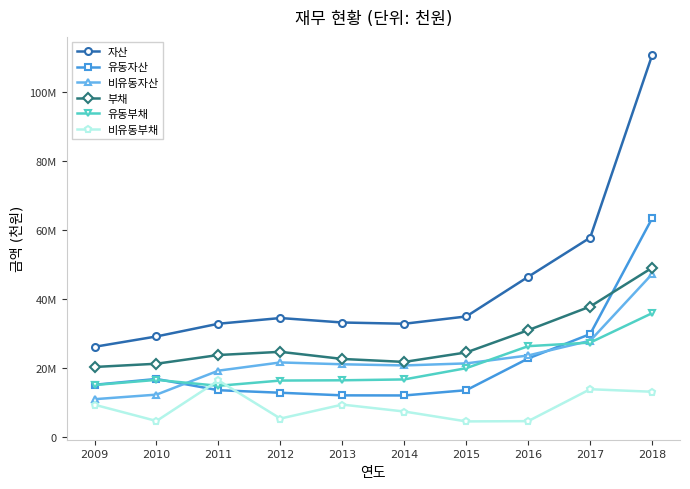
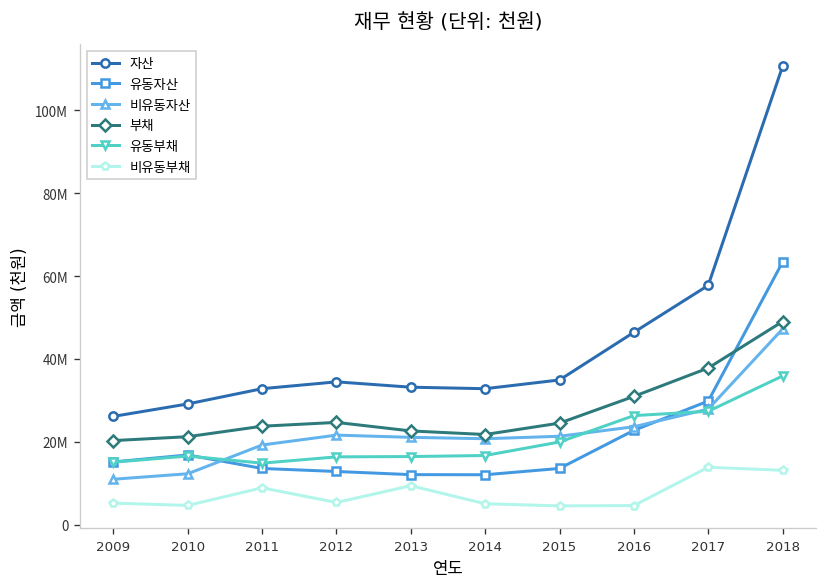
비유동부채, 2009: 9000000 -> 5000000
비유동부채, 2011: 16000000 -> 9000000
비유동부채, 2014: 7000000 -> 5000000
